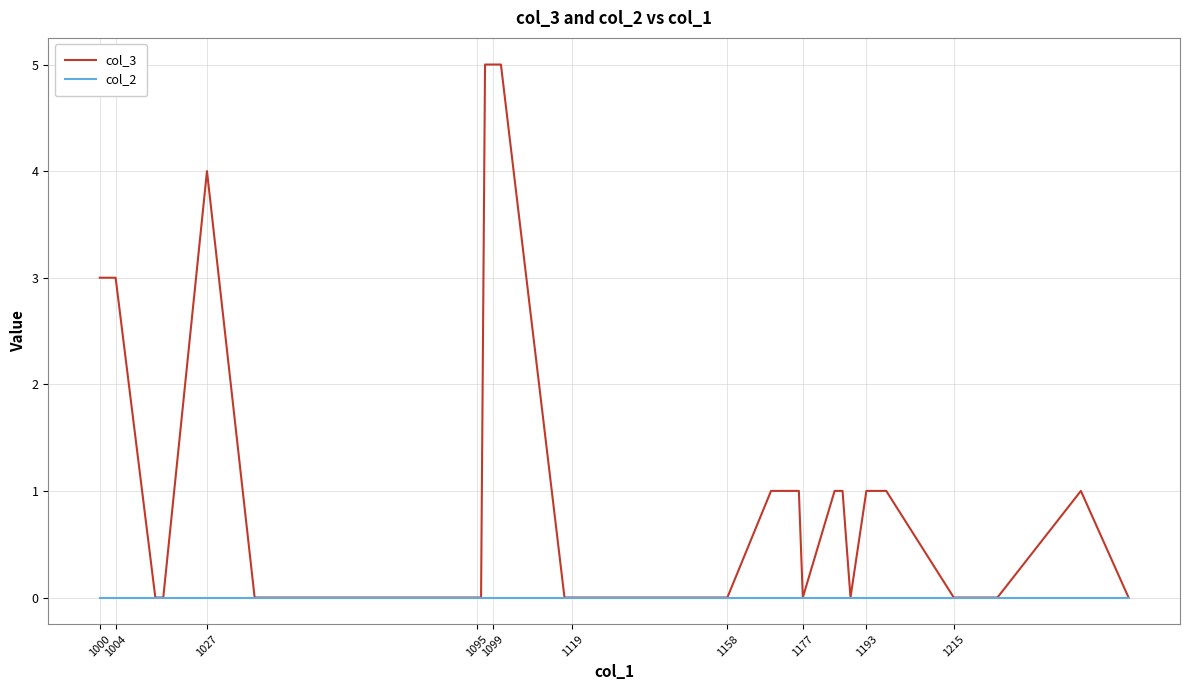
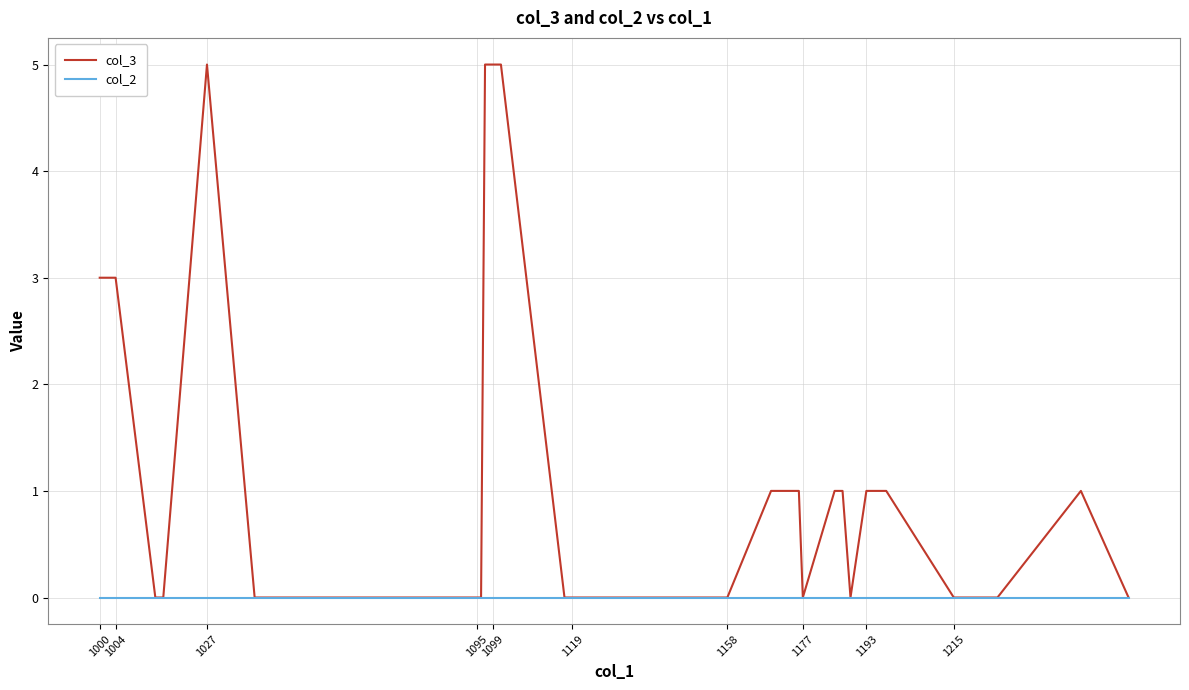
col_3, 1027: 4 -> 5
